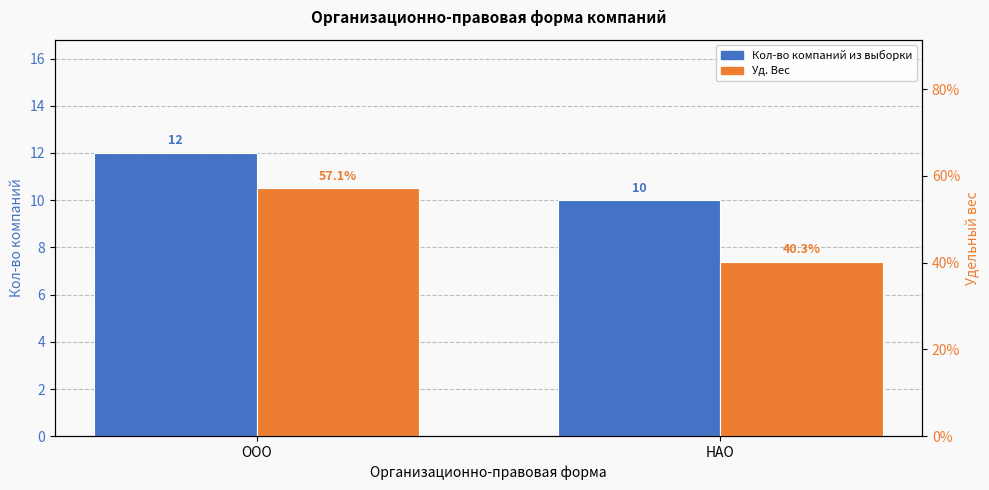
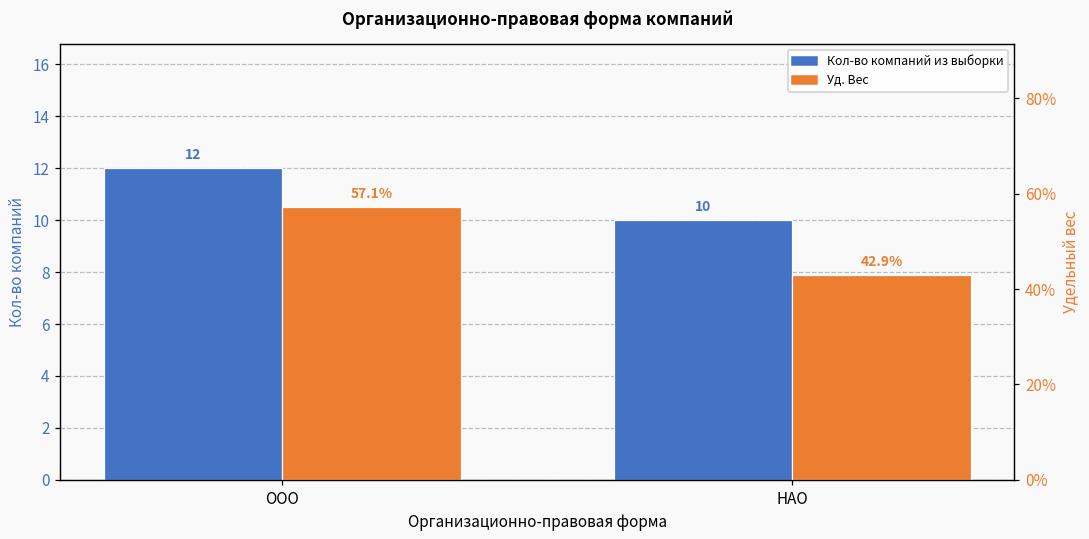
Уд. Вес, НАО: 40.3% -> 42.9%
